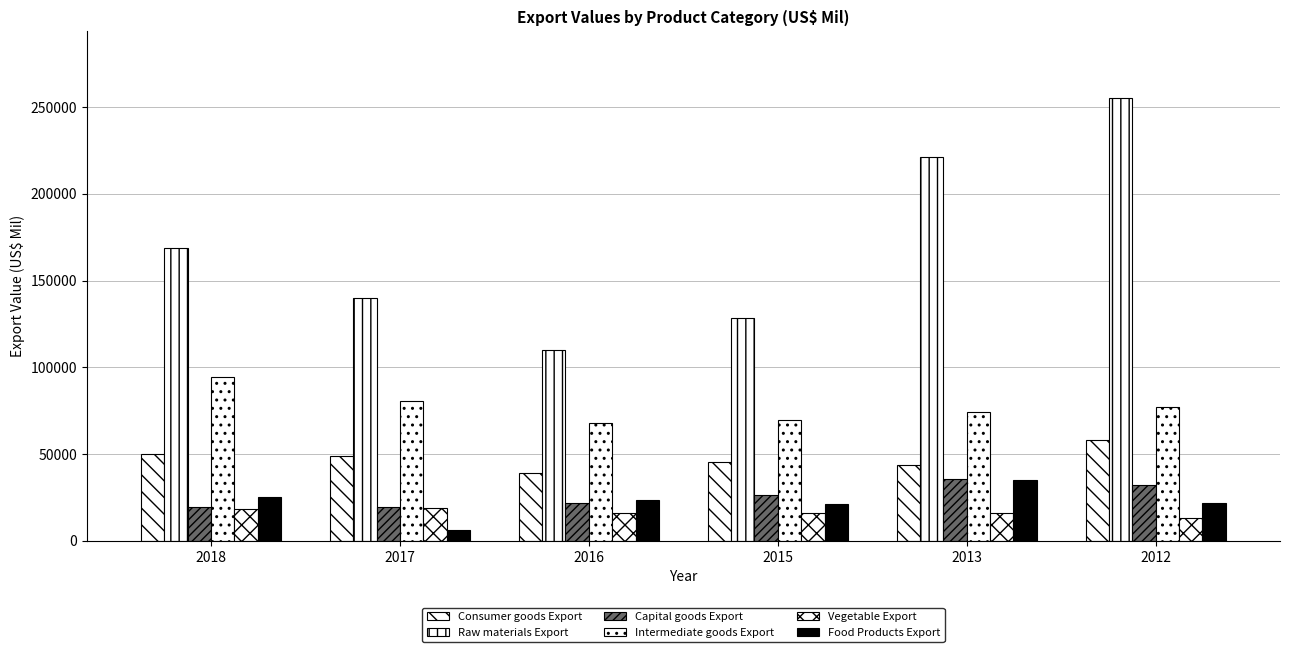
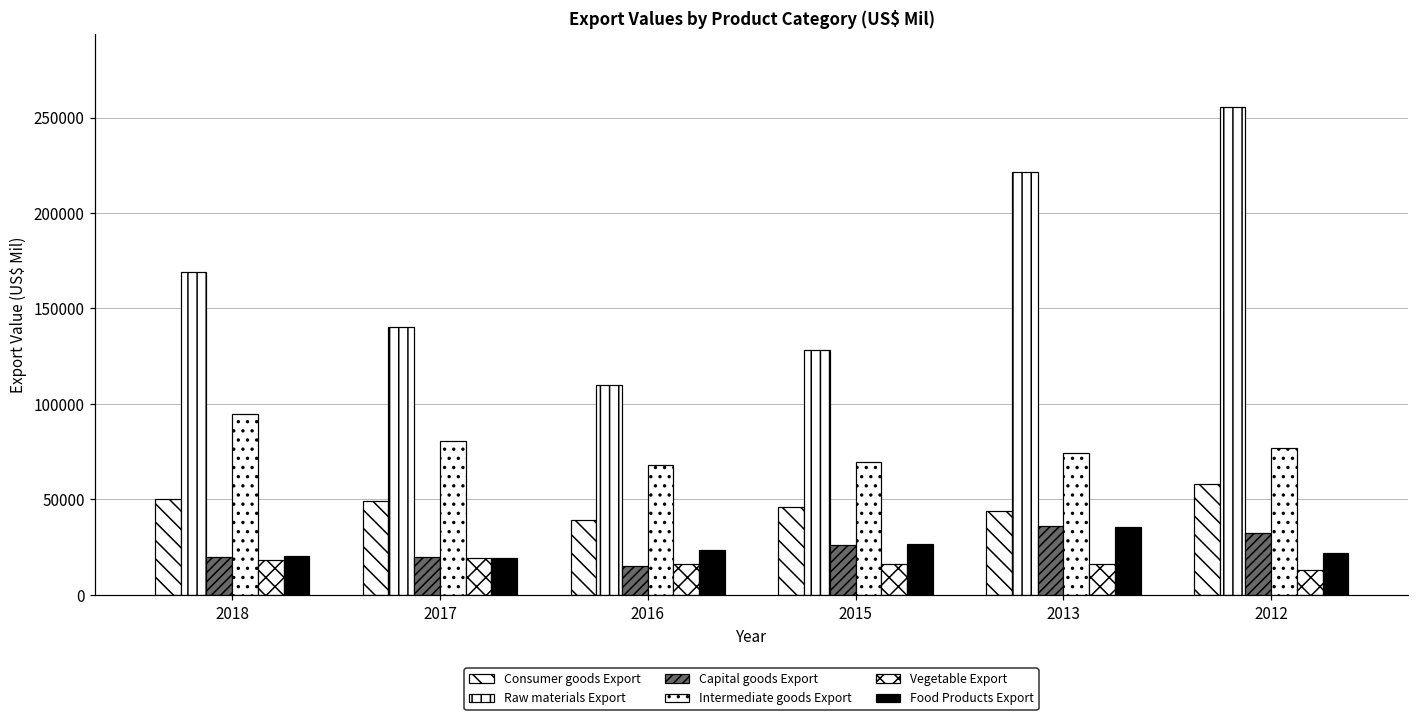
Food Products Export, 2018: 25000 -> 20000
Food Products Export, 2017: 6000 -> 19000
Capital goods Export, 2016: 22000 -> 15000
Food Products Export, 2015: 21000 -> 26000
